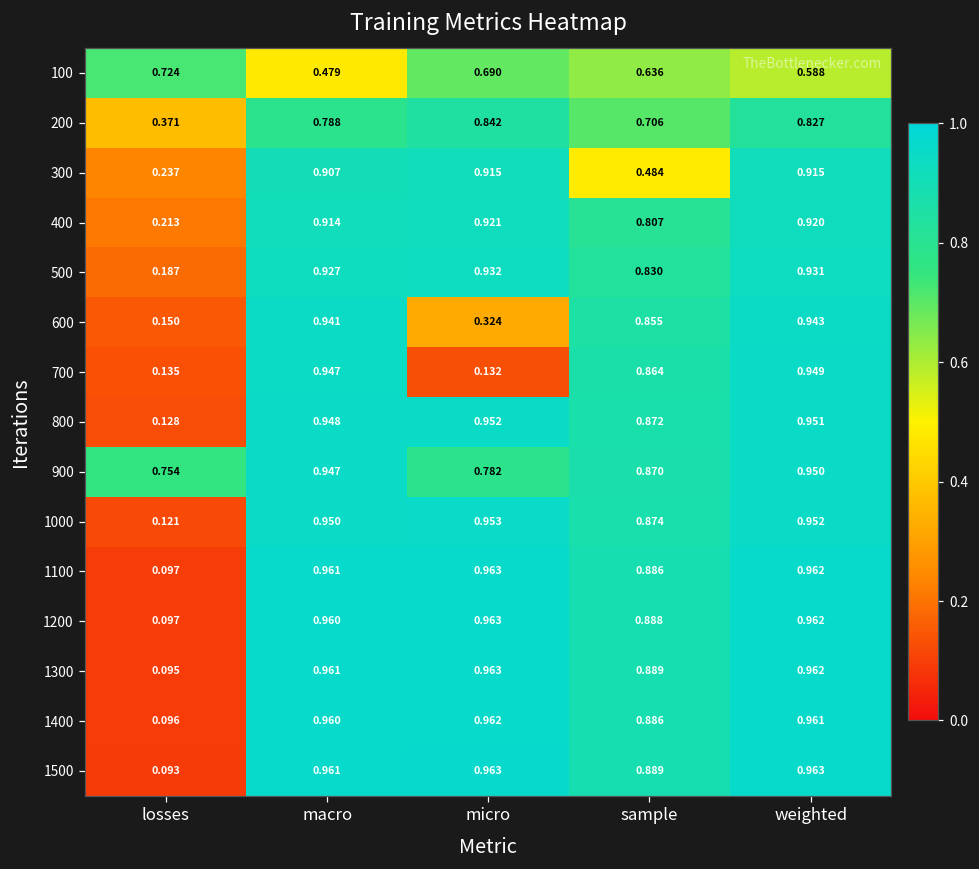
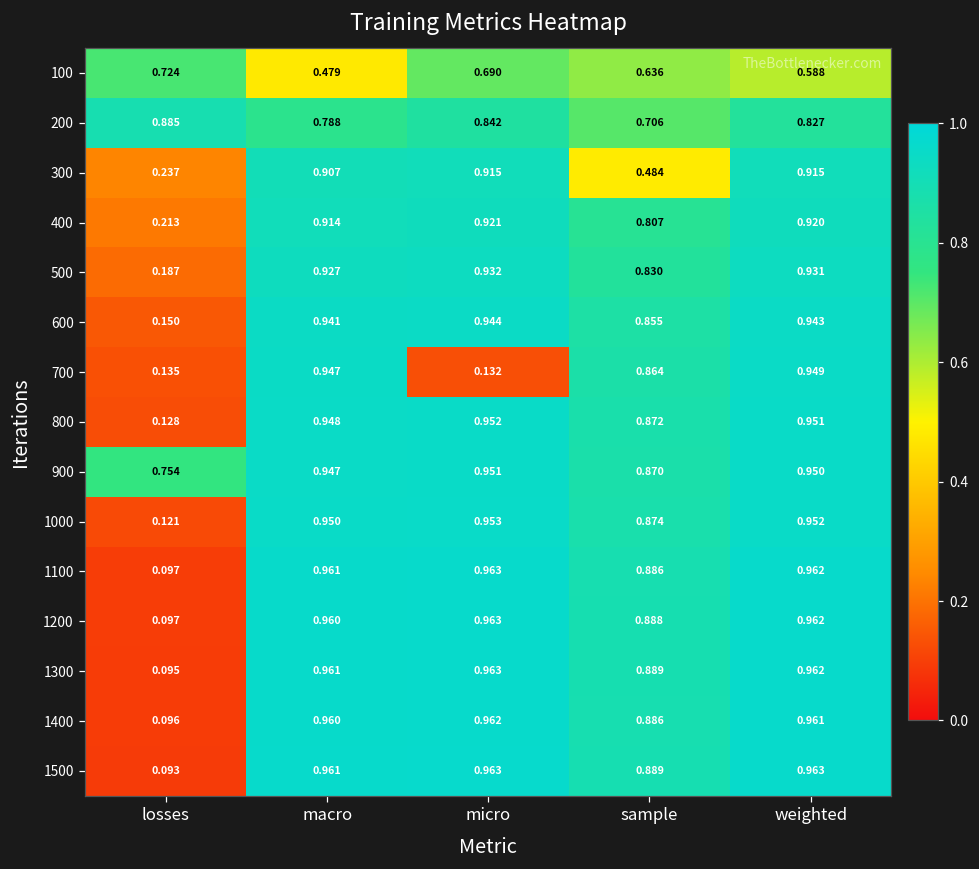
200, losses: 0.371 -> 0.885
600, micro: 0.324 -> 0.944
900, micro: 0.782 -> 0.951
